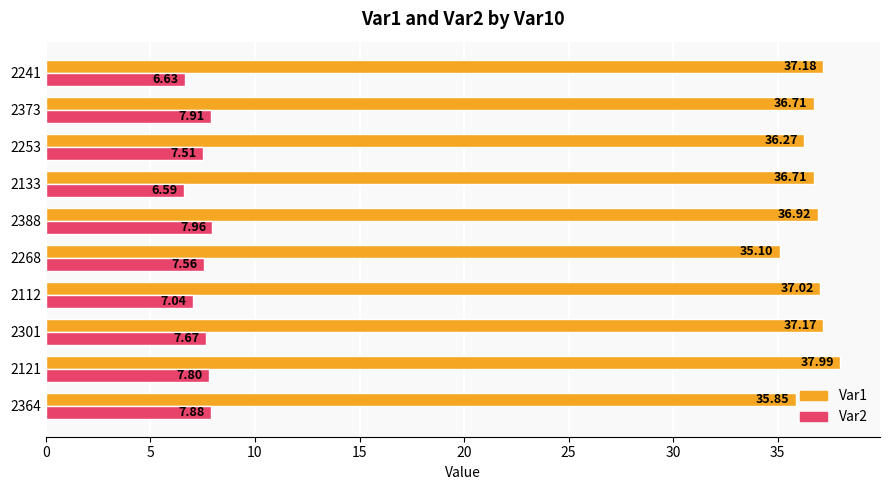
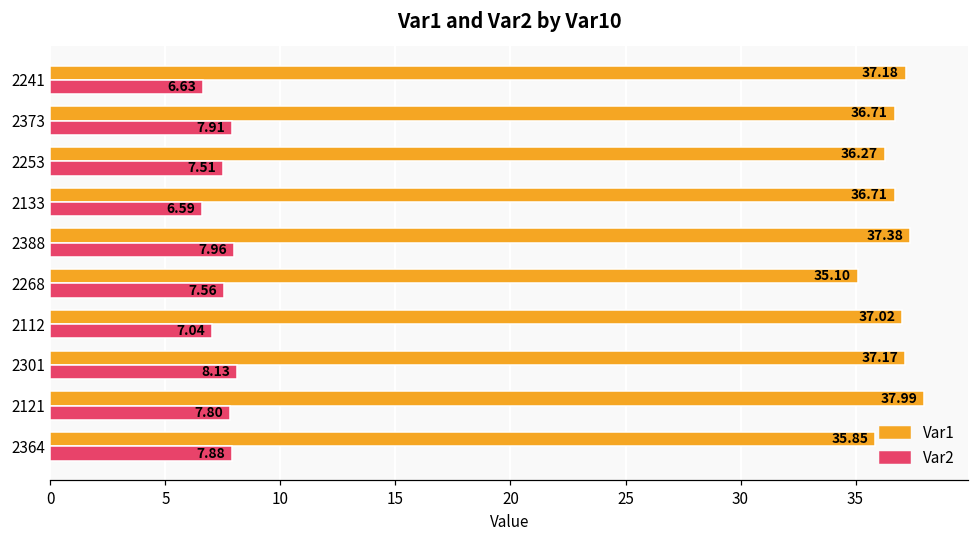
Var1, 2388: 36.92 -> 37.38
Var2, 2301: 7.67 -> 8.13
